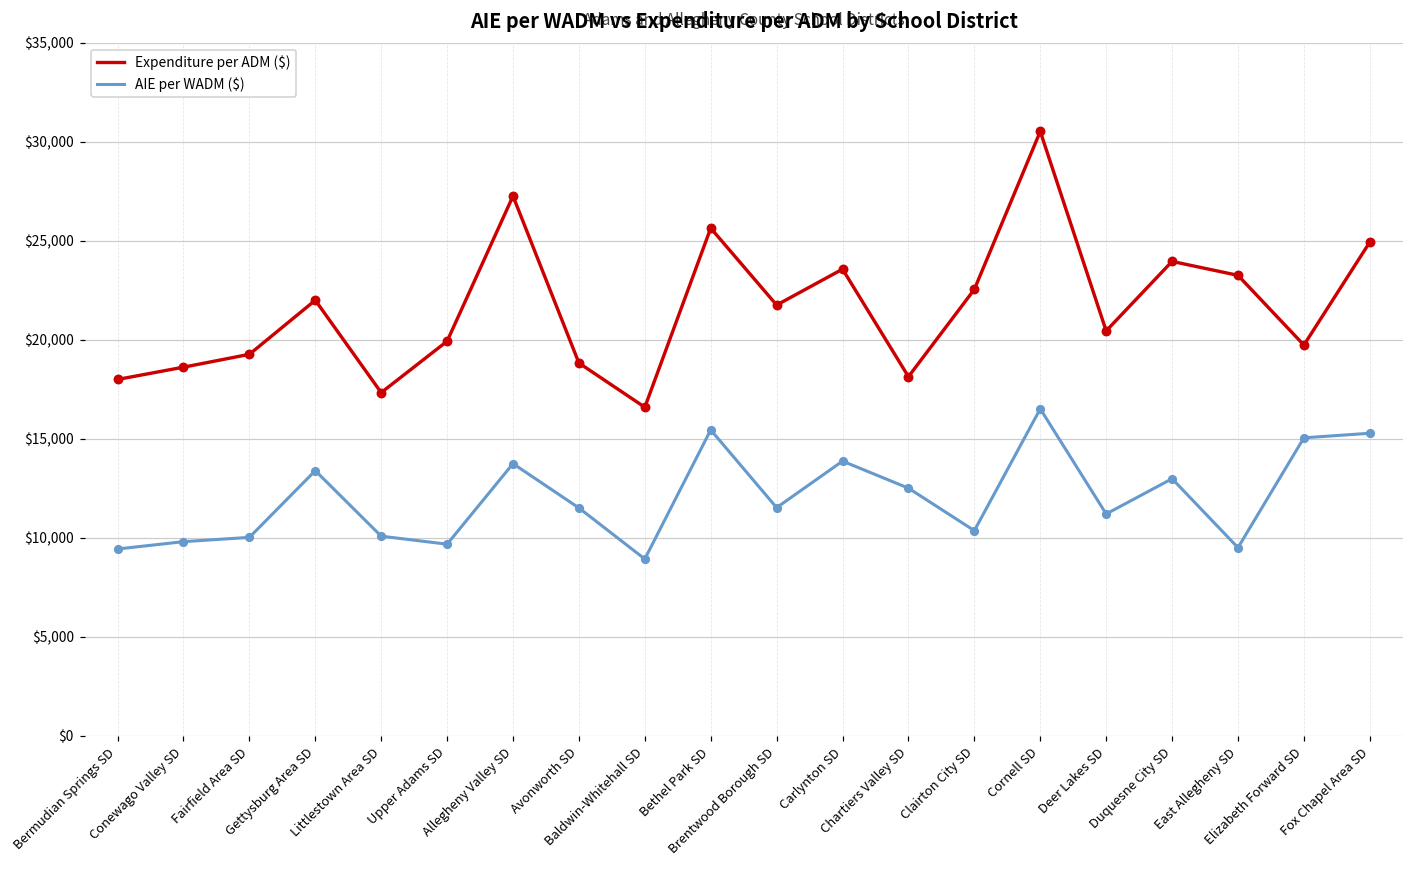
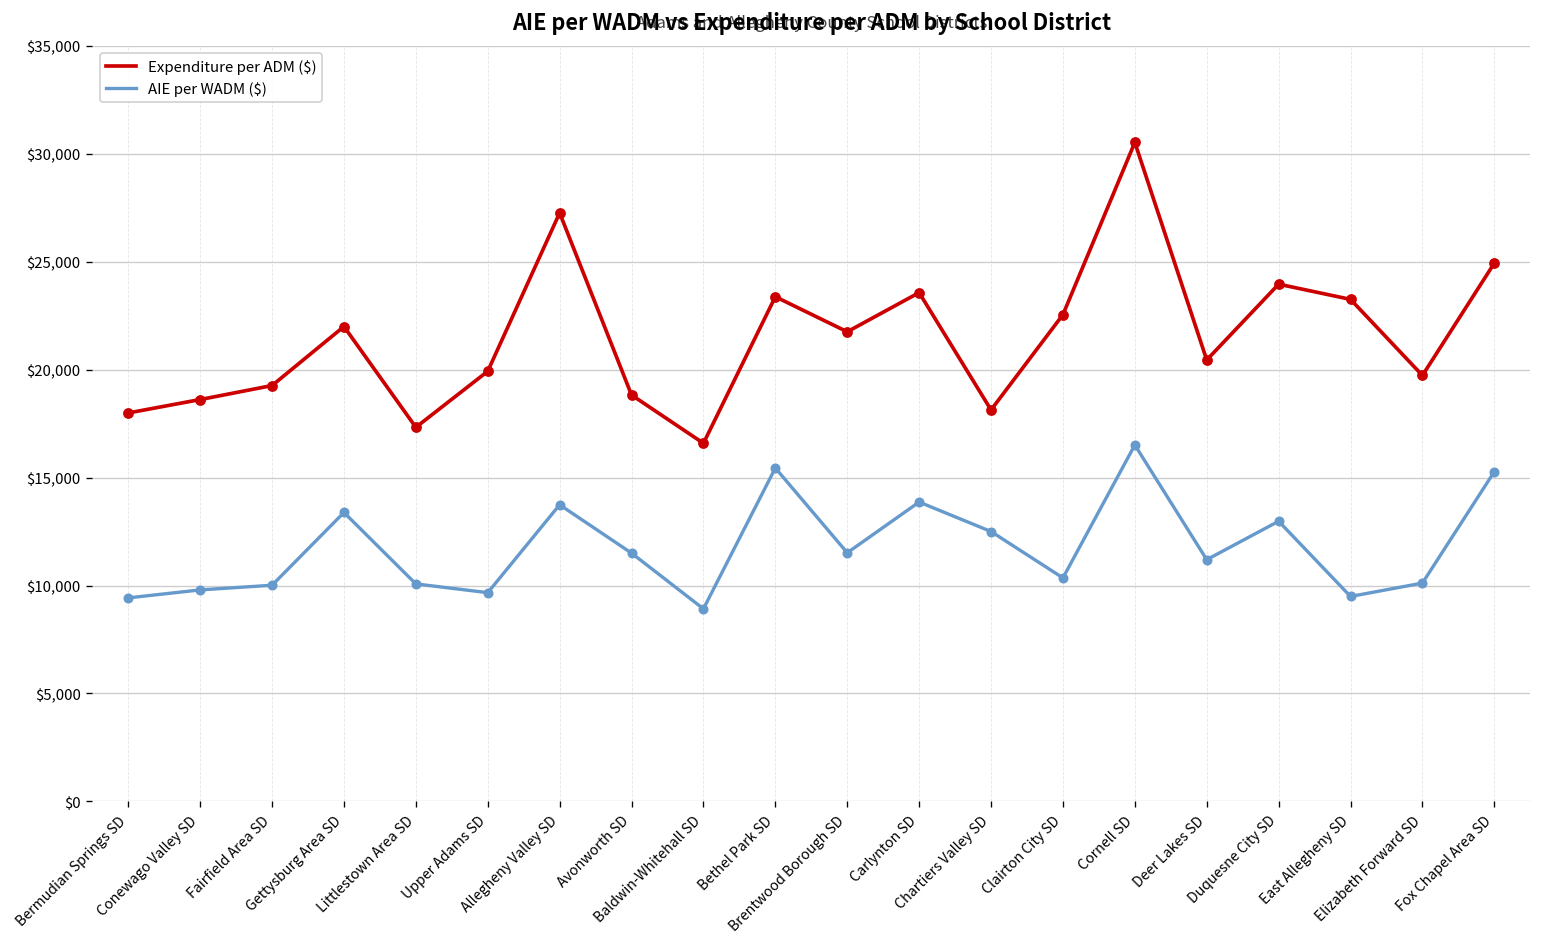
Expenditure per ADM ($), Bethel Park SD: $25,600 -> $23,400
AIE per WADM ($), Elizabeth Forward SD: $15,000 -> $10,100
